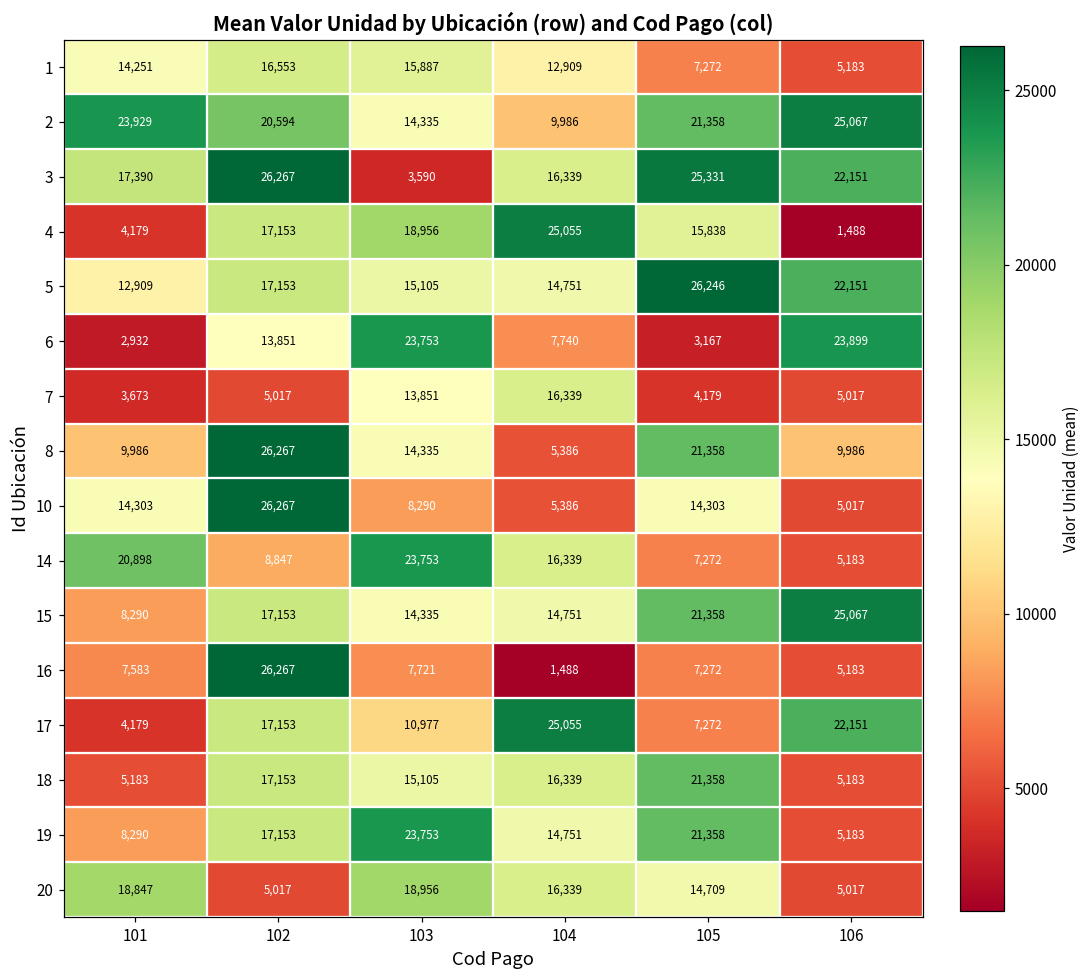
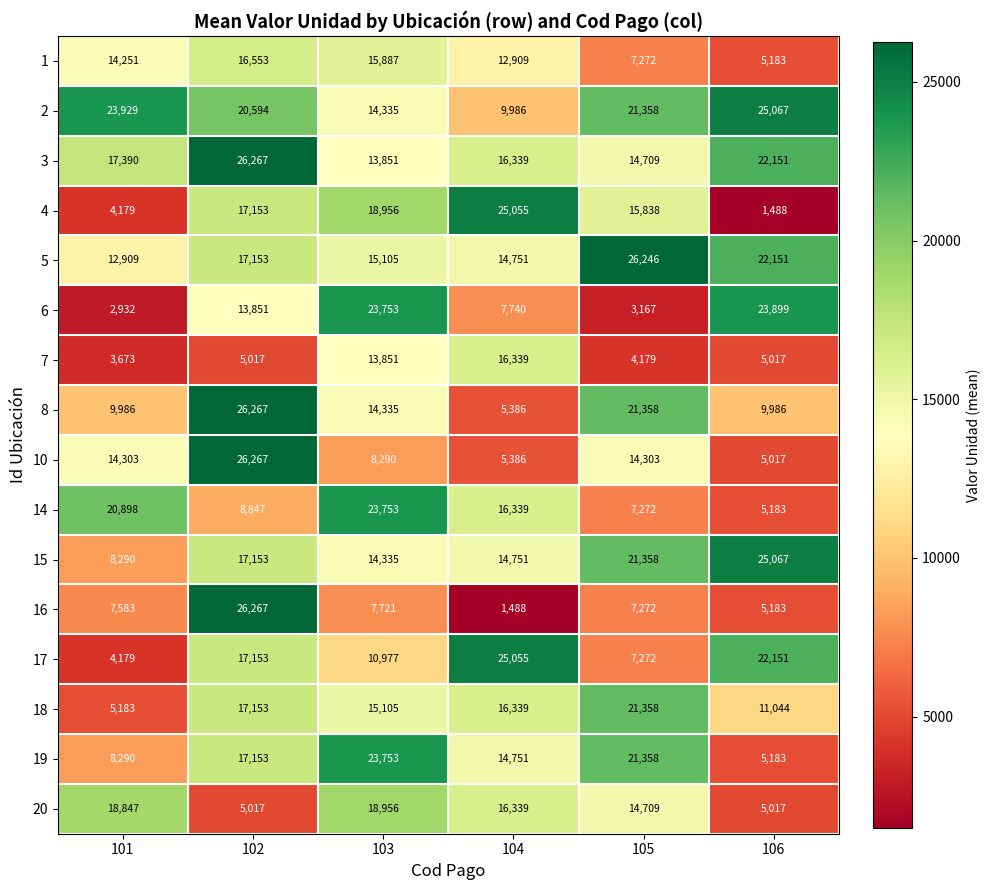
3, 103: 3,590 -> 13,851
3, 105: 25,331 -> 14,709
18, 106: 5,183 -> 11,044
